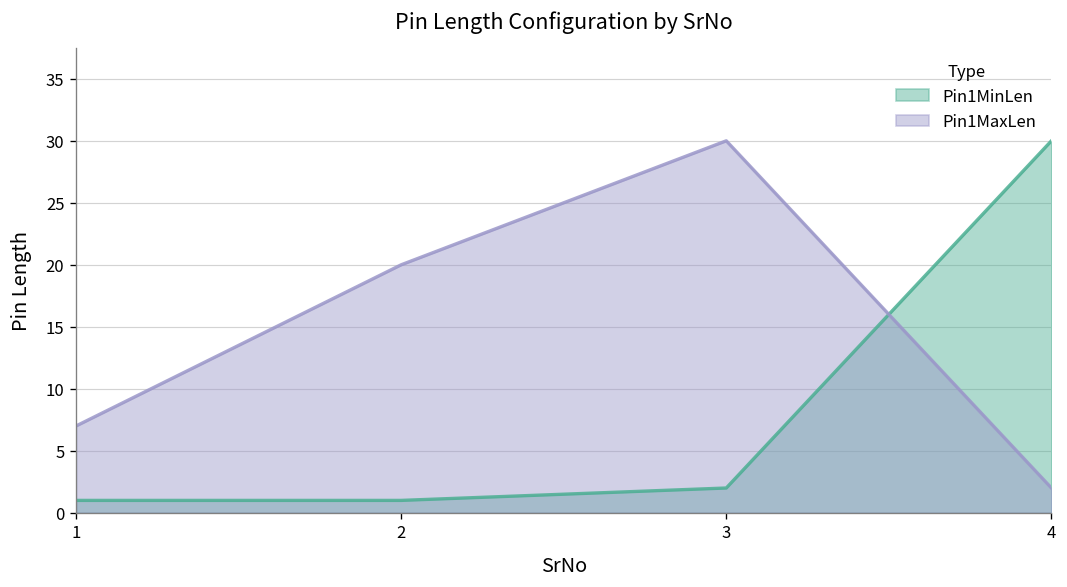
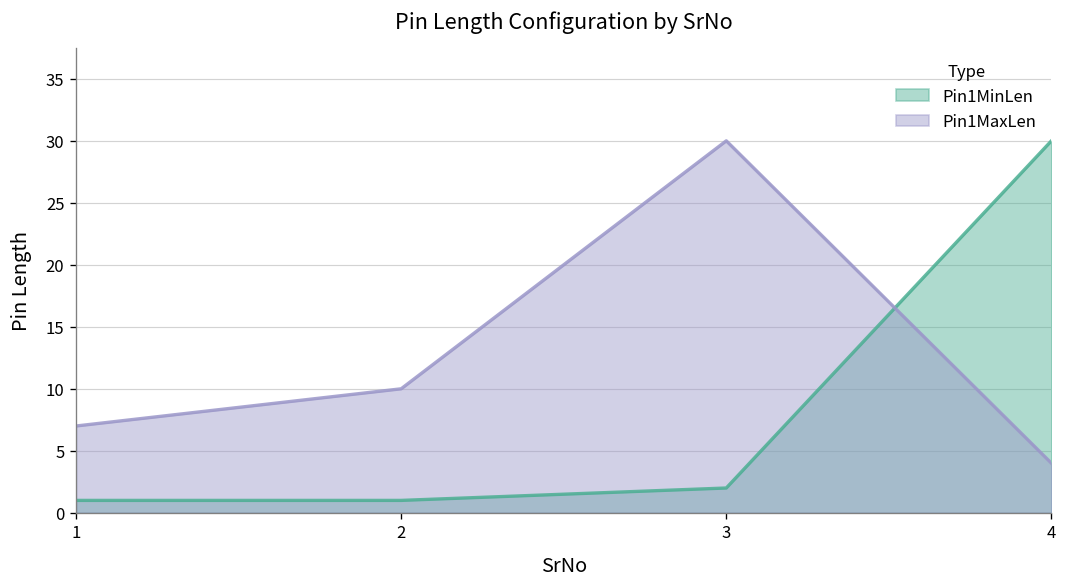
Pin1MaxLen, 2: 20 -> 10
Pin1MaxLen, 4: 2 -> 4
